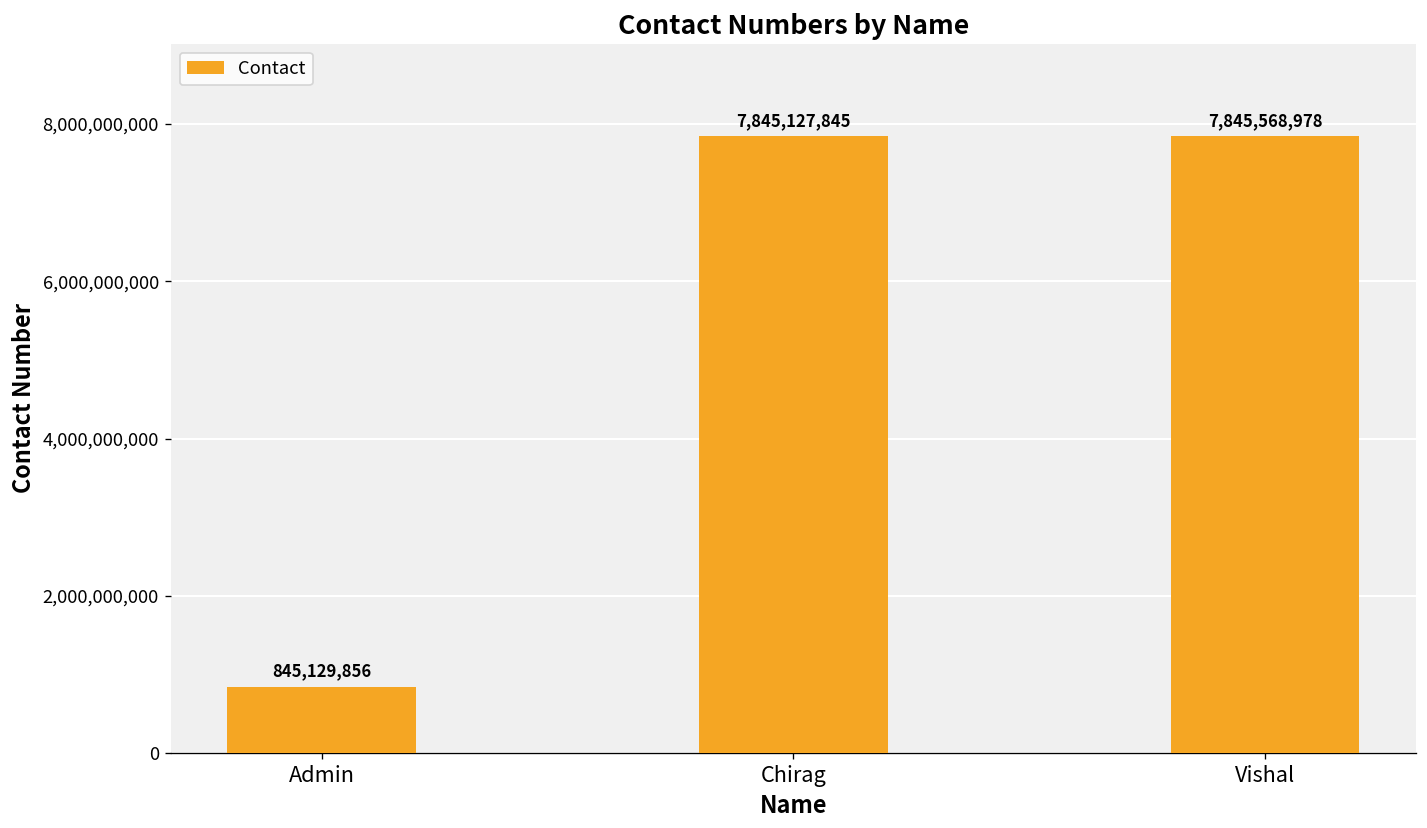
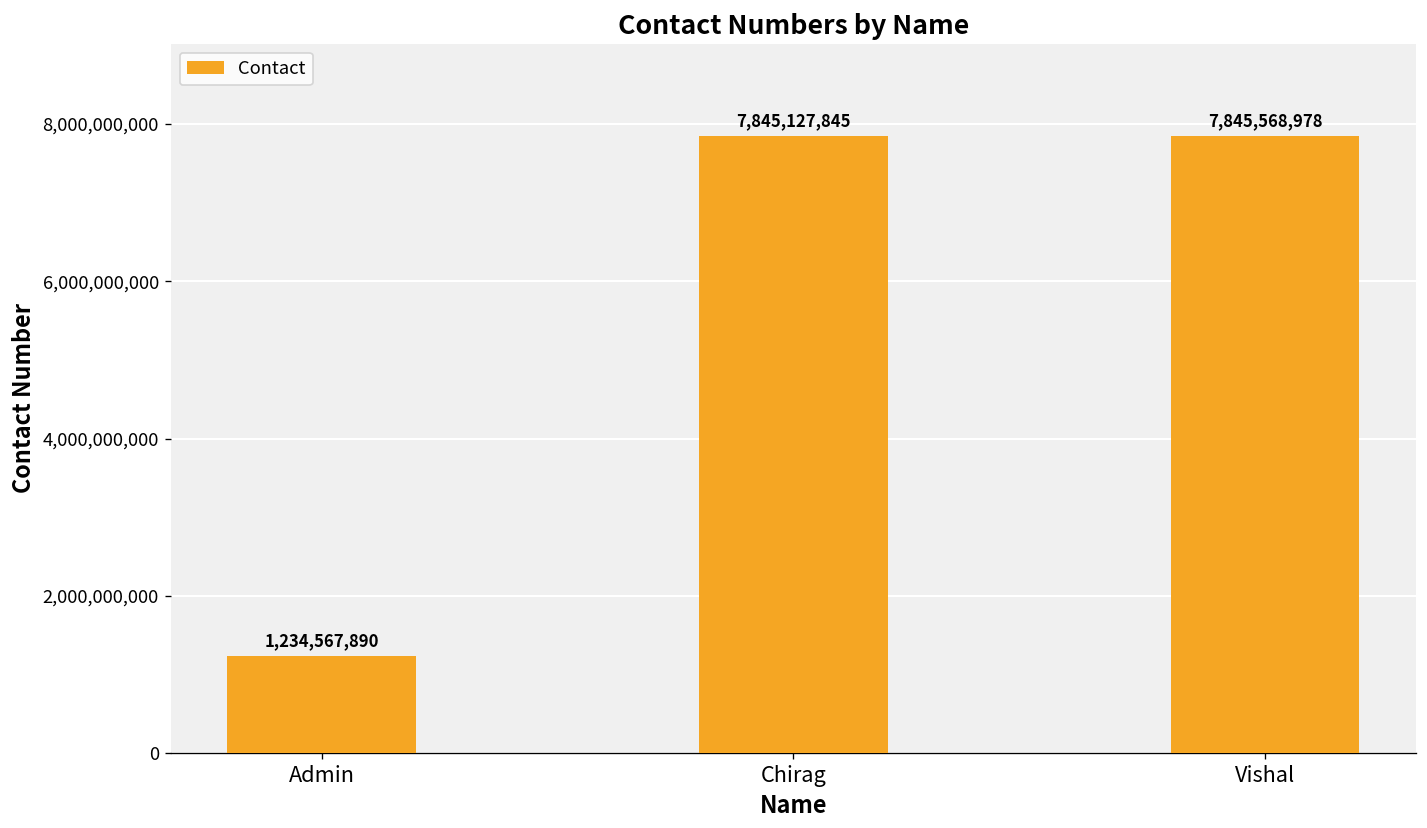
Admin: 845,129,856 -> 1,234,567,890
